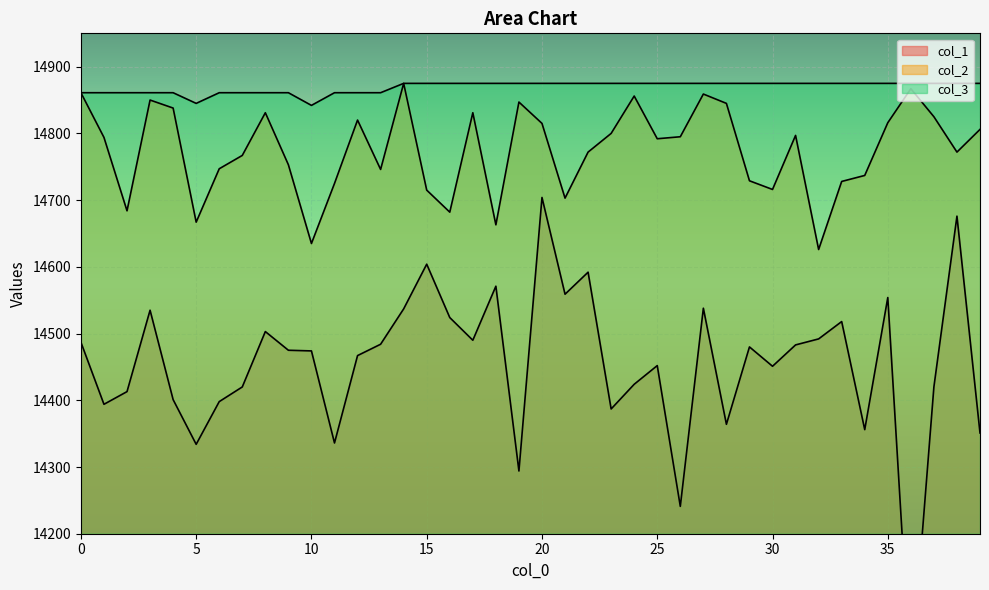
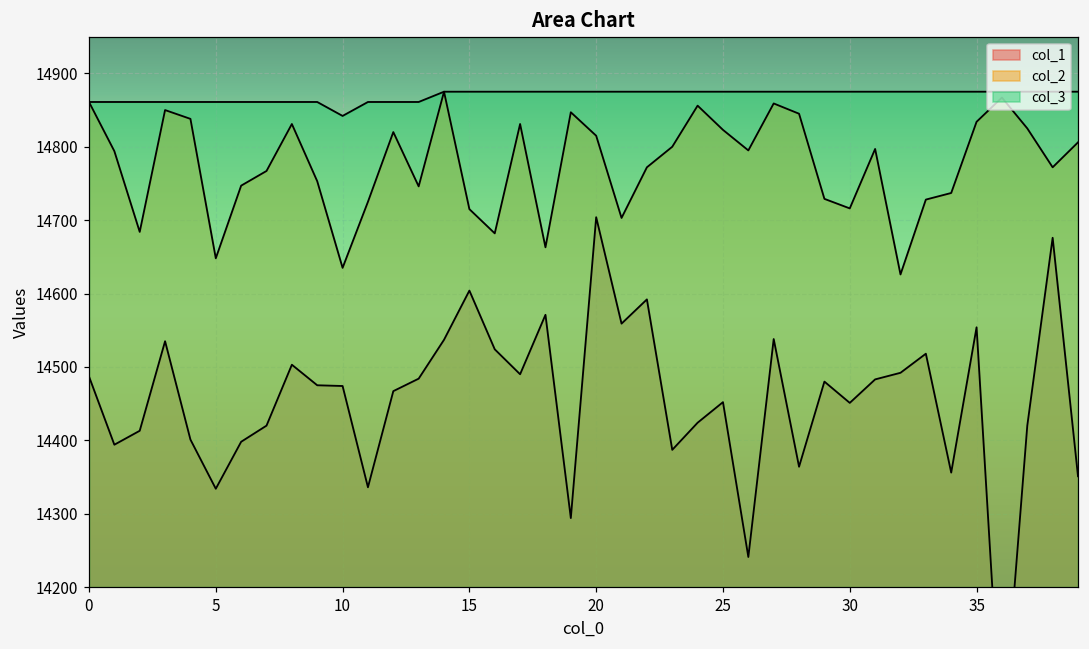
col_2, 5: 14670 -> 14650
col_3, 5: 14850 -> 14860
col_2, 25: 14790 -> 14820
col_2, 35: 14820 -> 14830
